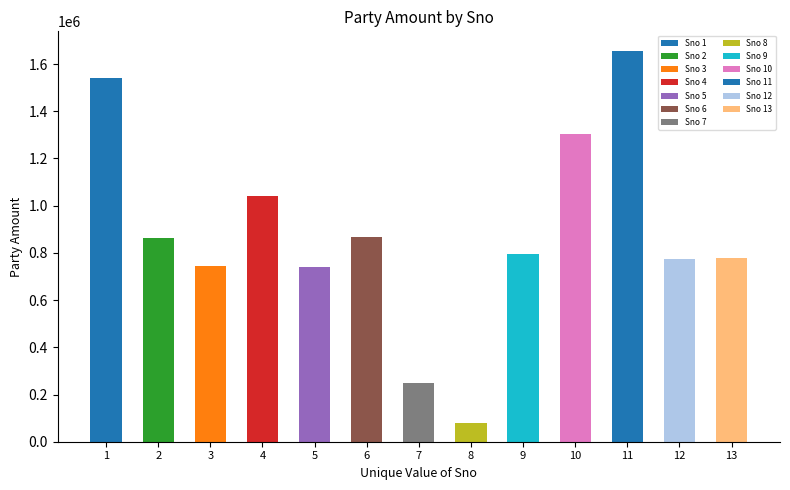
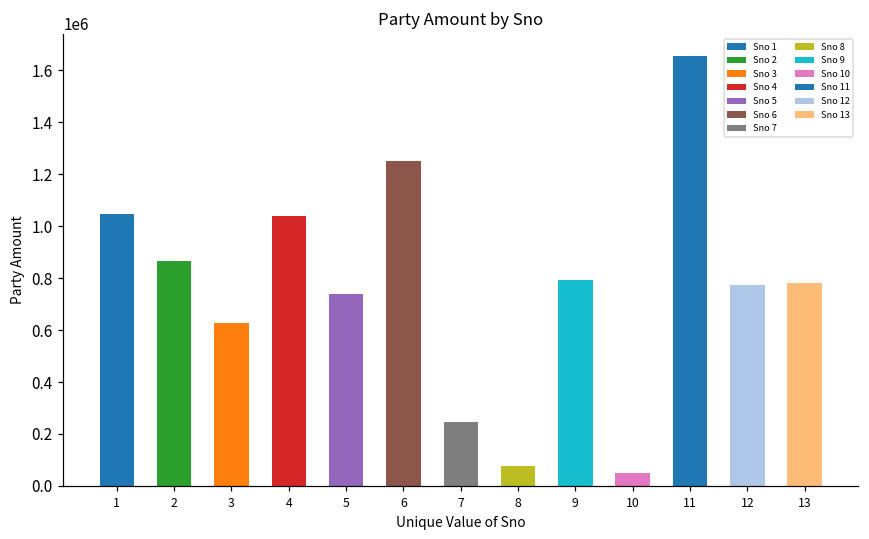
1: 1540000 -> 1050000
3: 750000 -> 630000
6: 870000 -> 1250000
10: 1300000 -> 50000
